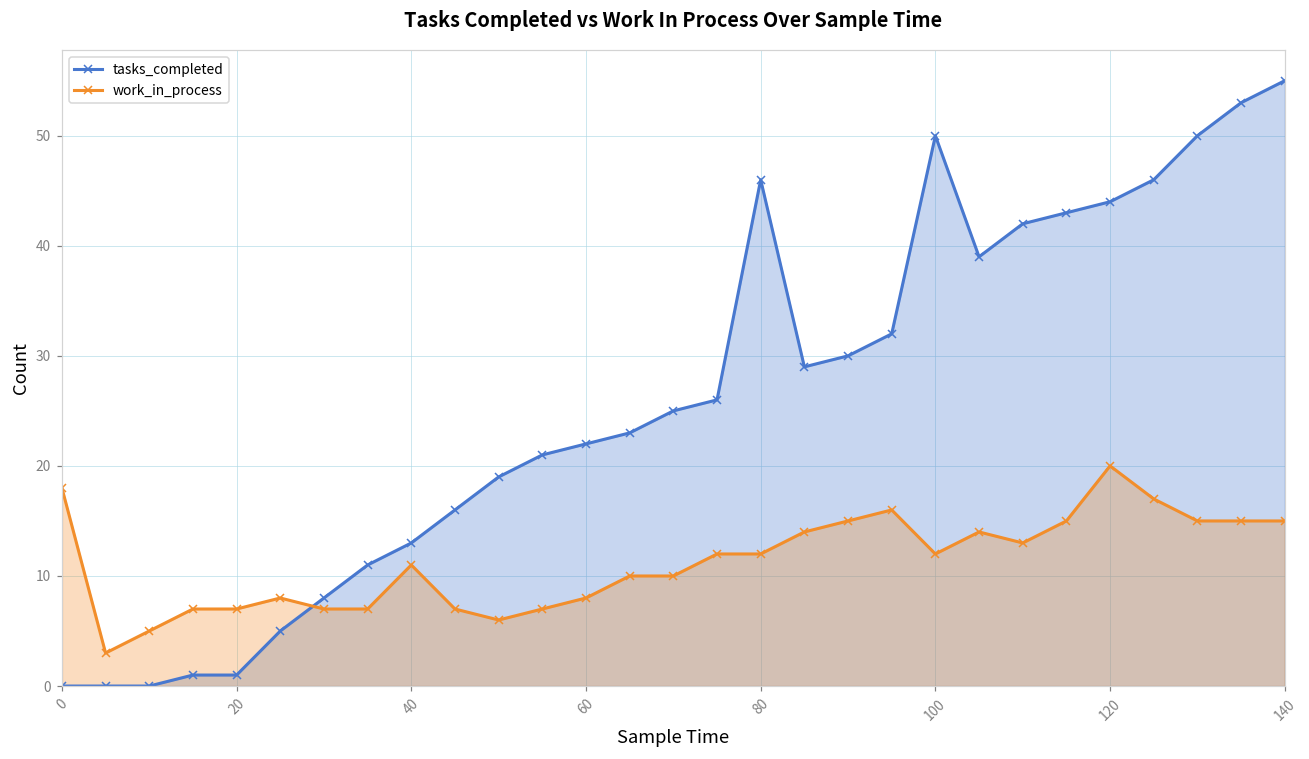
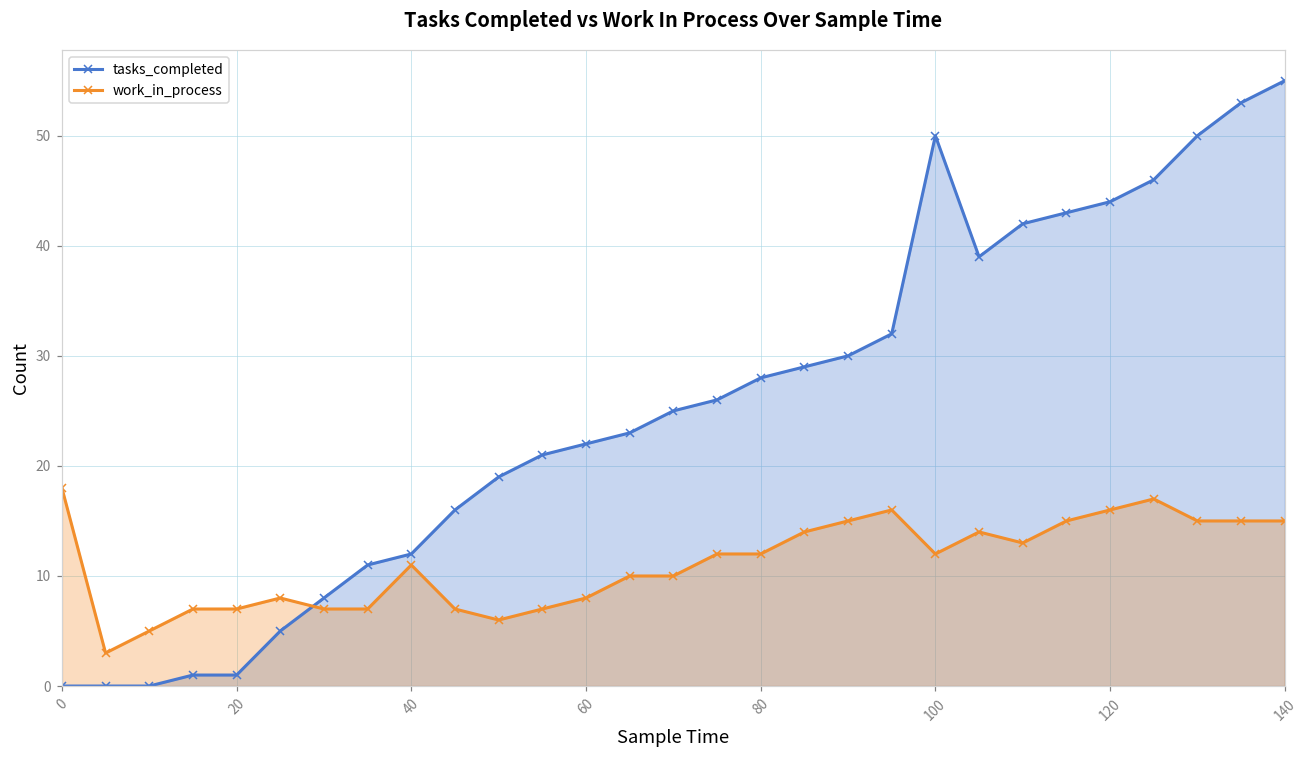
tasks_completed, 40: 13 -> 12
tasks_completed, 80: 46 -> 28
work_in_process, 120: 20 -> 16
